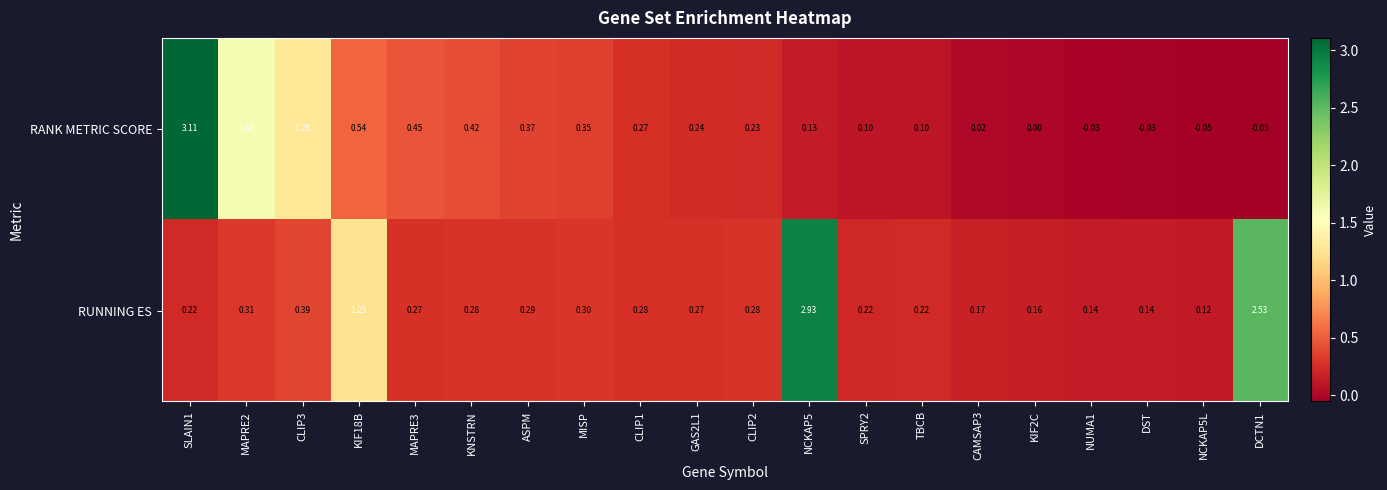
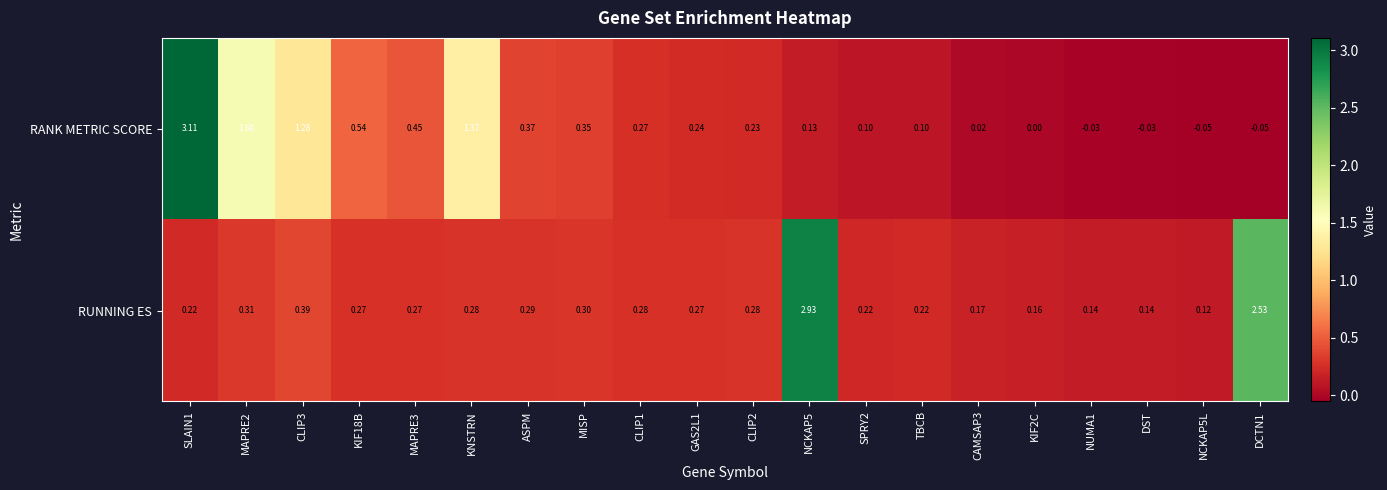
RANK METRIC SCORE, KNSTRN: 0.42 -> 1.37
RUNNING ES, KIF18B: 1.25 -> 0.27
